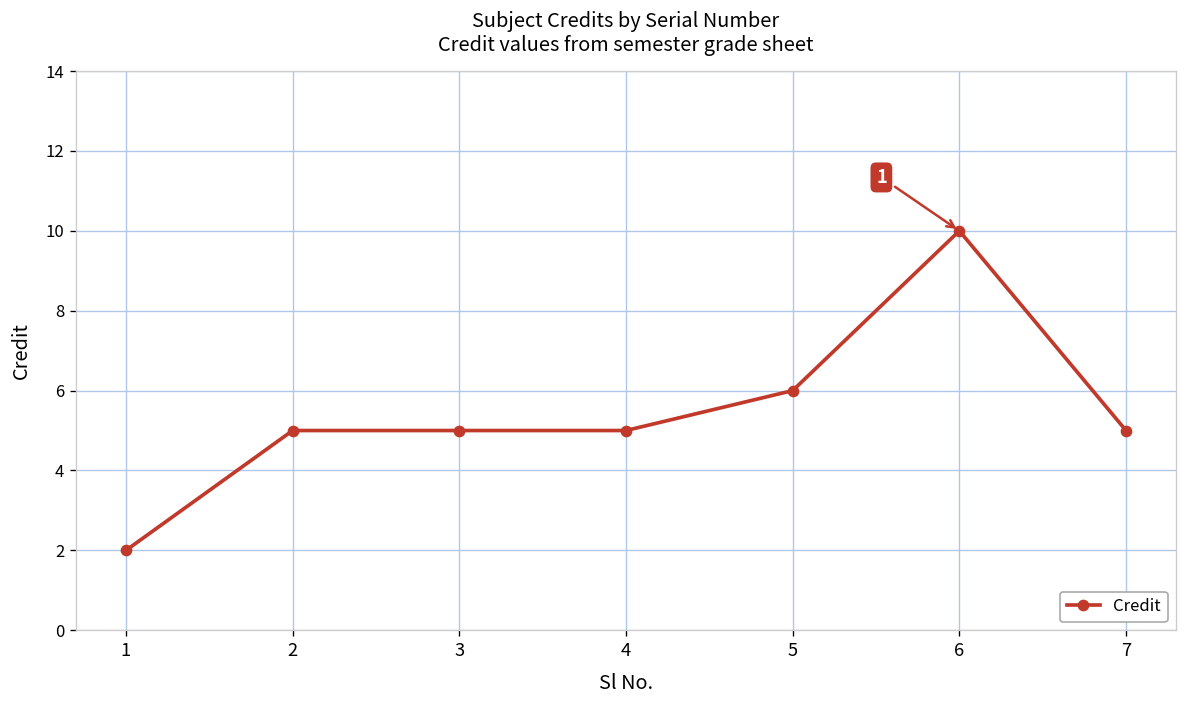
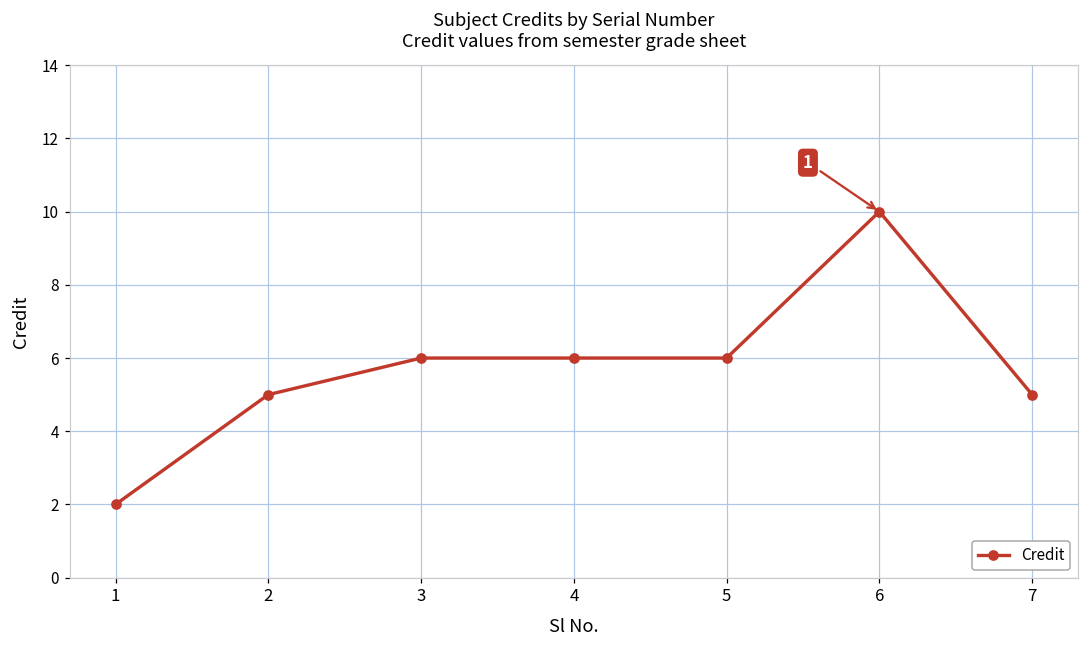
3: 5 -> 6
4: 5 -> 6
